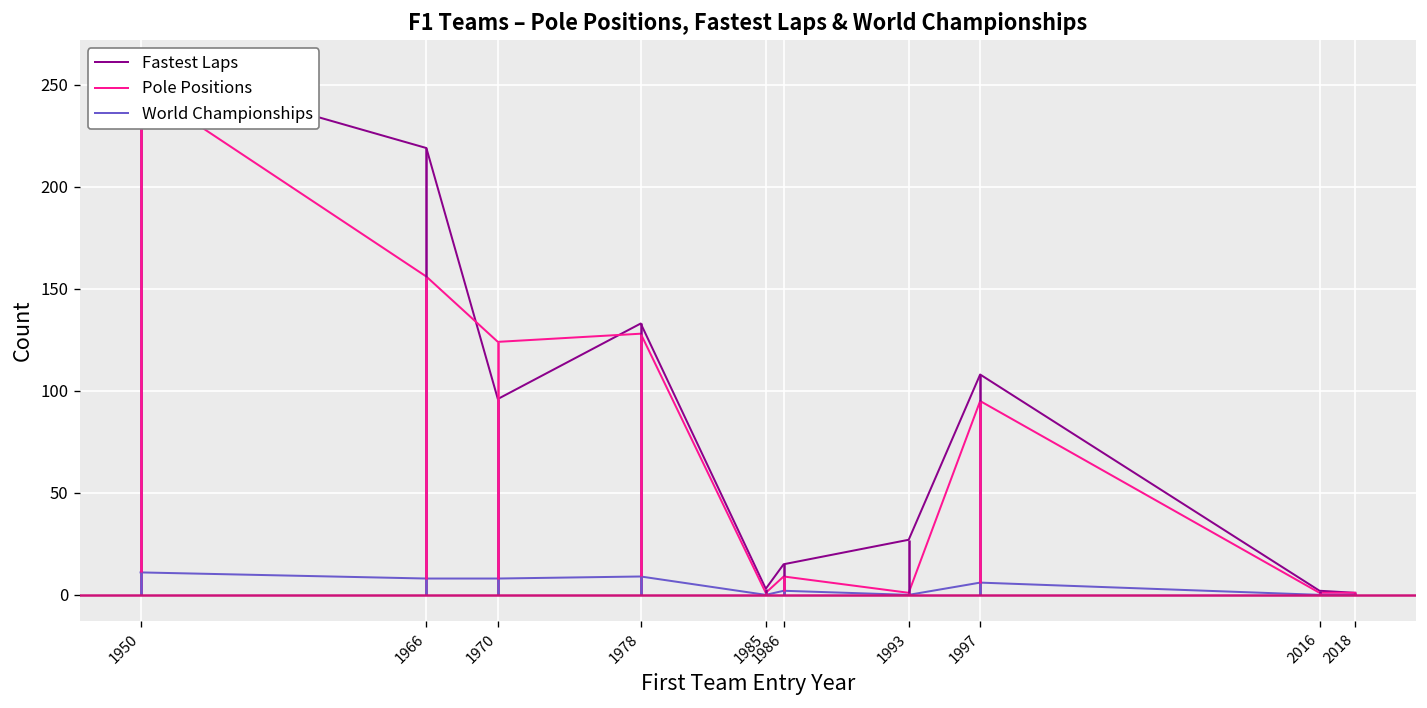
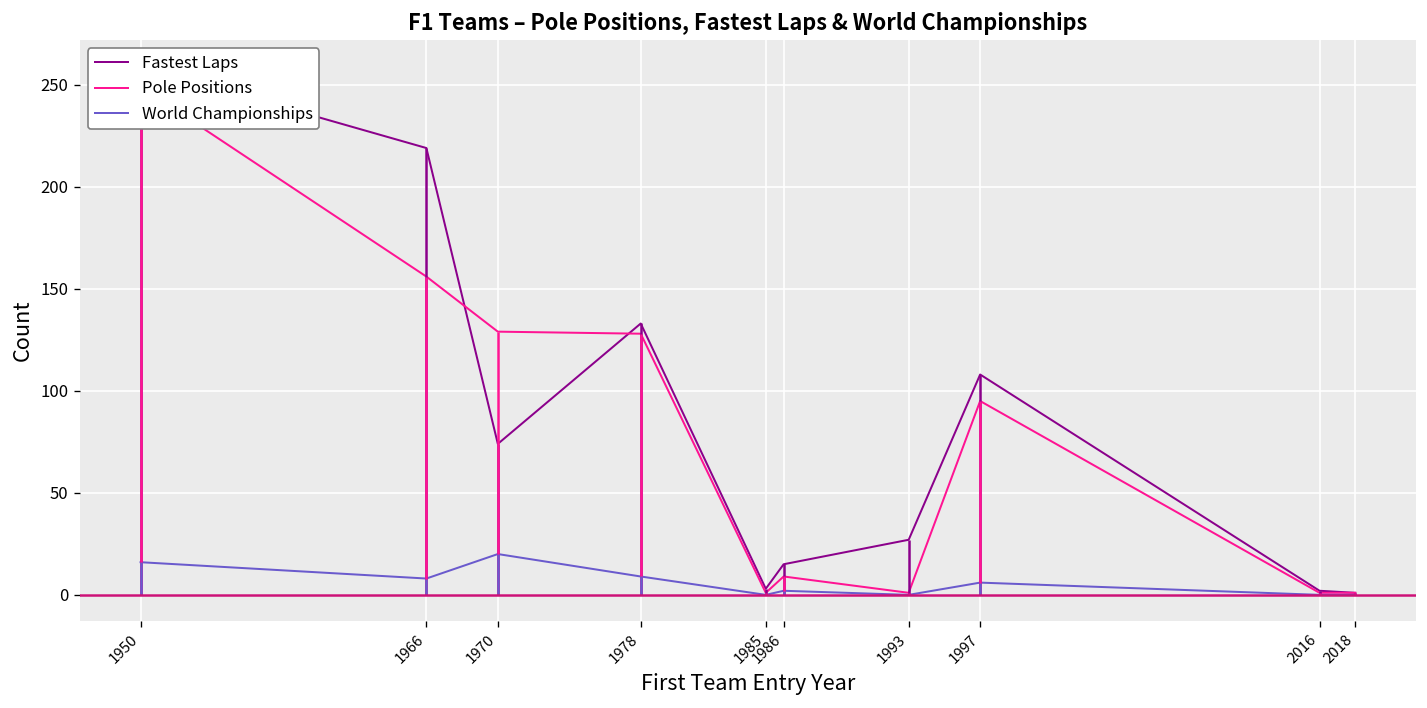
World Championships, 1950: 11 -> 16
Fastest Laps, 1970: 96 -> 74
Pole Positions, 1970: 124 -> 129
World Championships, 1970: 8 -> 20
